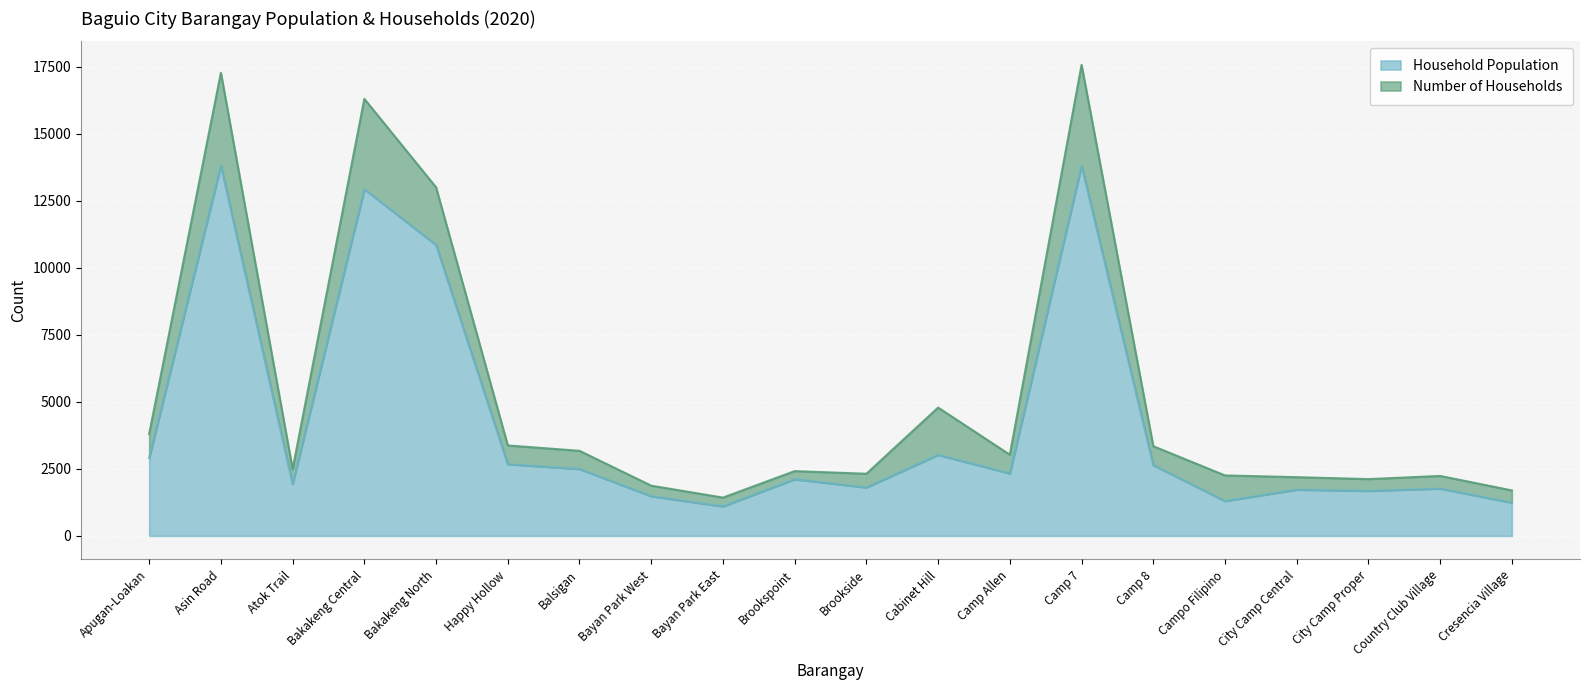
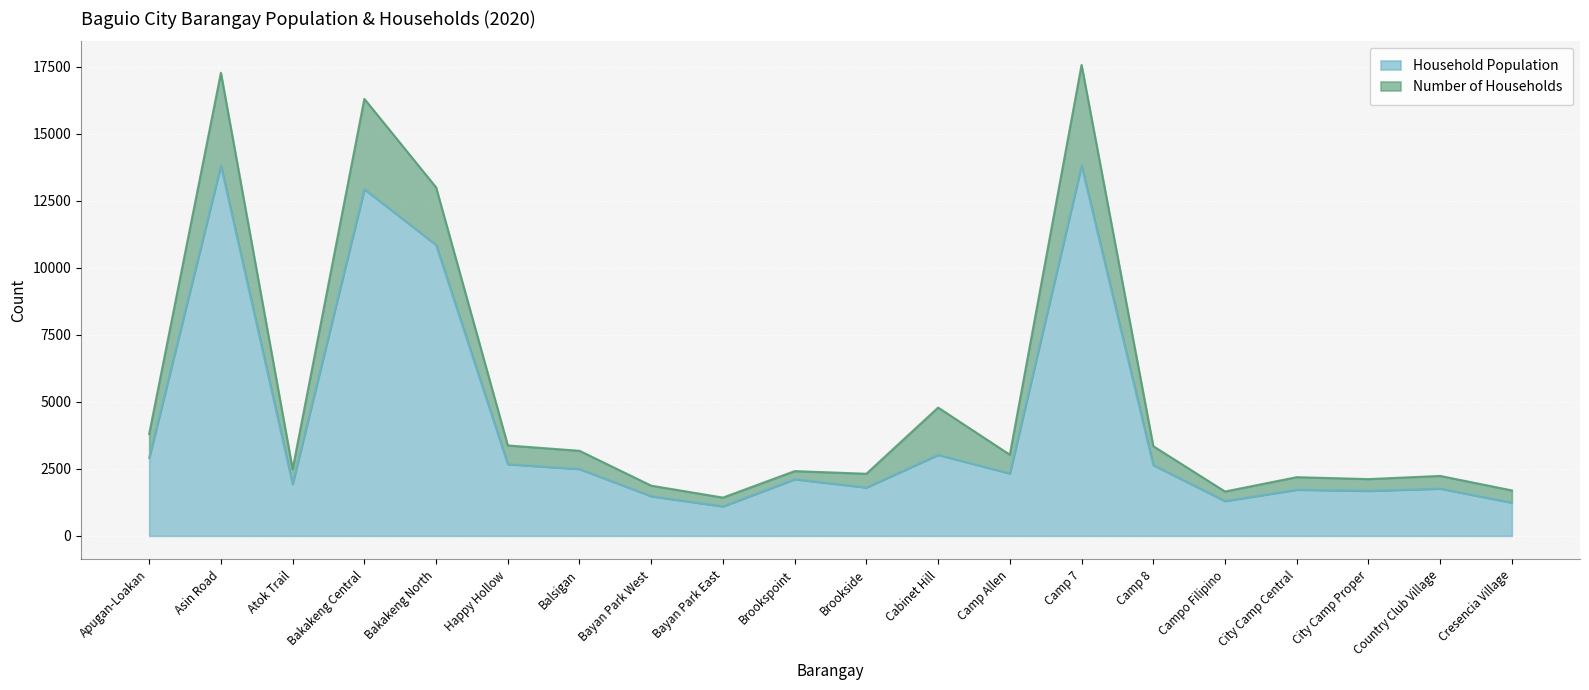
Number of Households, Campo Filipino: 1000 -> 400
